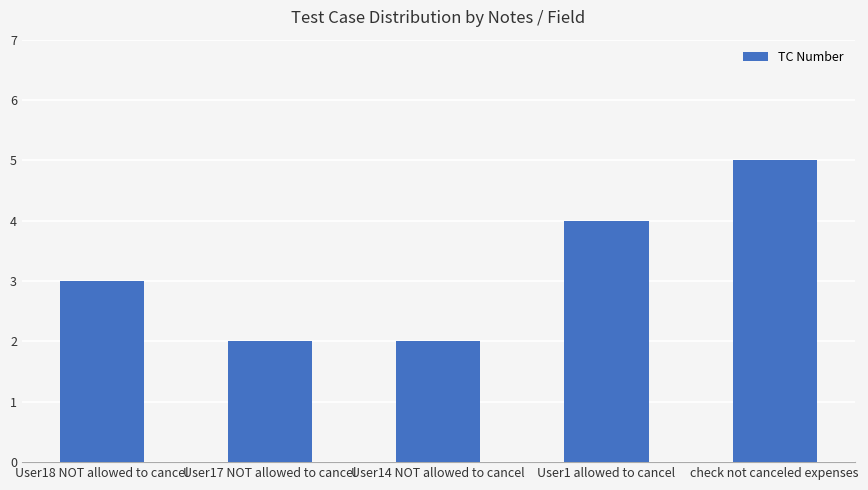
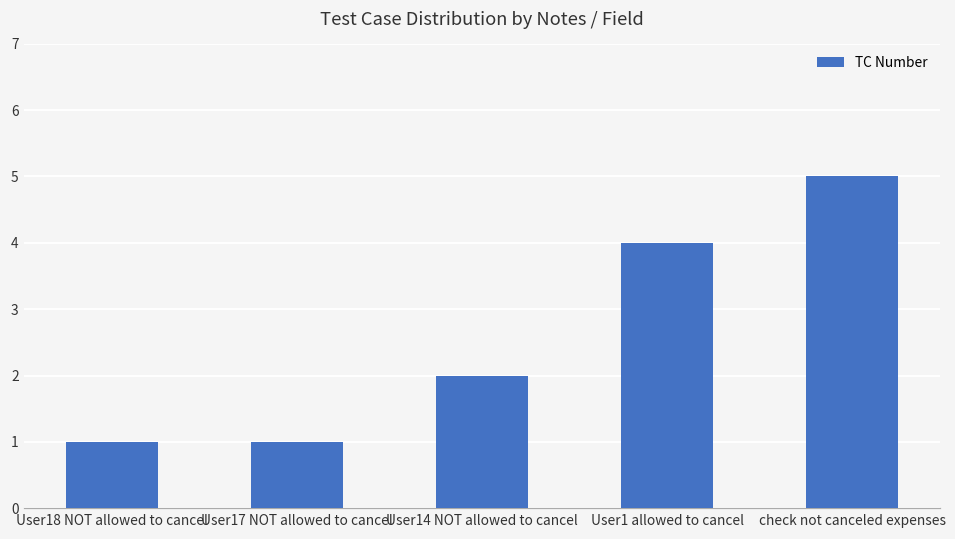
User18 NOT allowed to cancel: 3 -> 1
User17 NOT allowed to cancel: 2 -> 1
